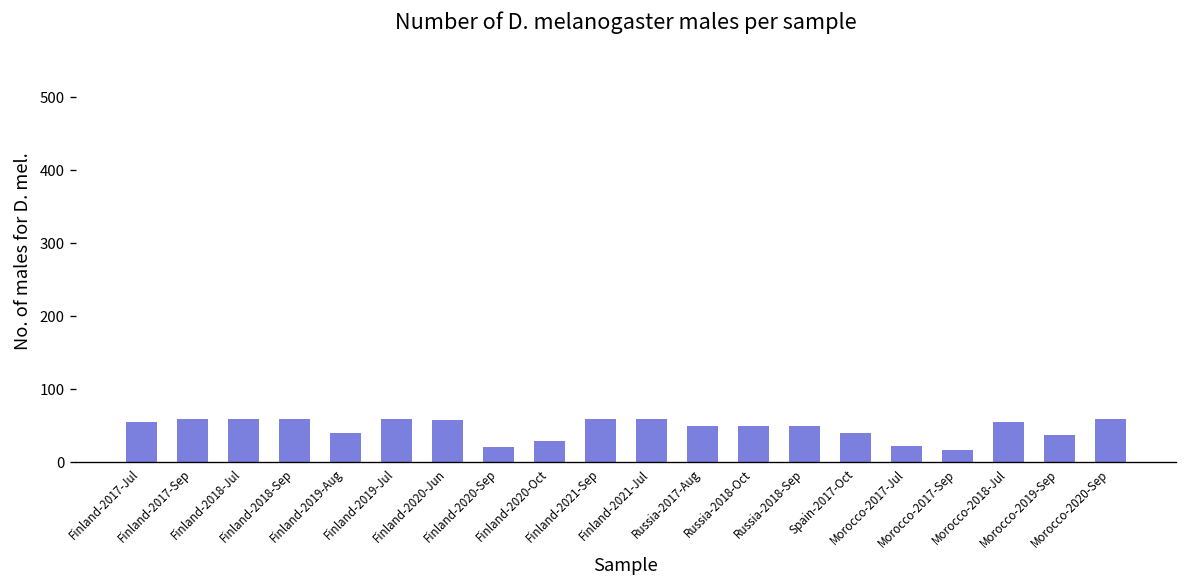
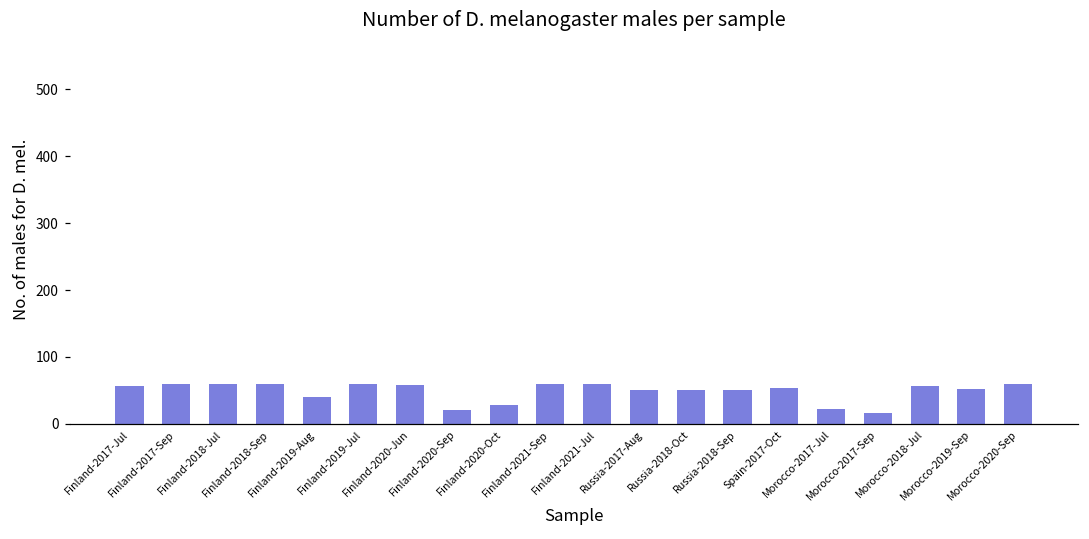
Spain-2017-Oct: 40 -> 50
Morocco-2019-Sep: 40 -> 50
